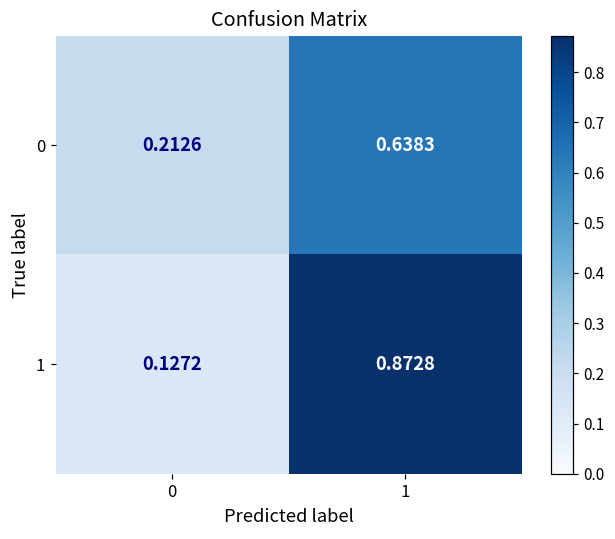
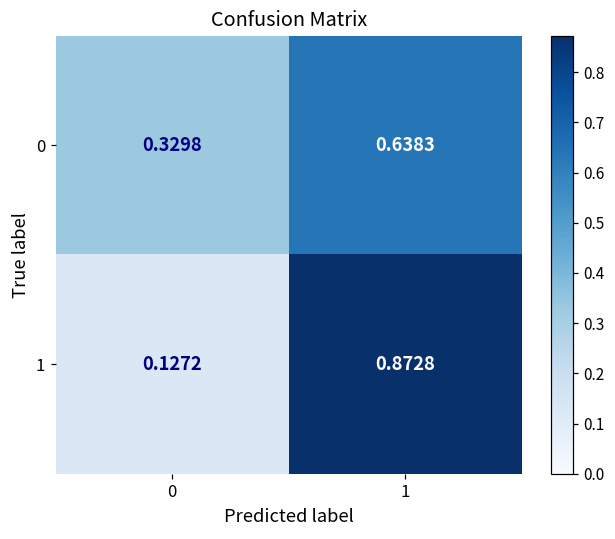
0, 0: 0.2126 -> 0.3298
